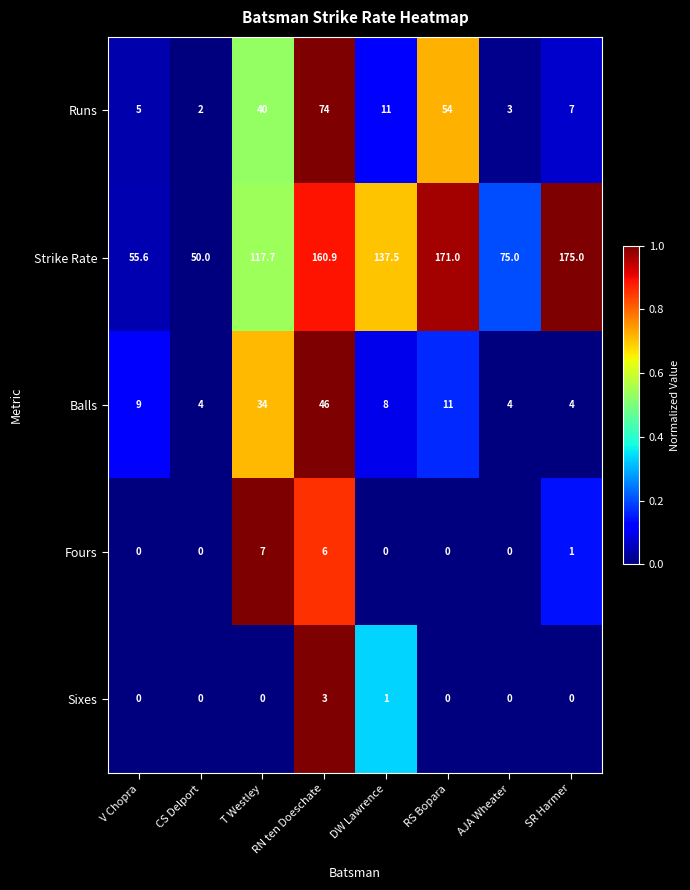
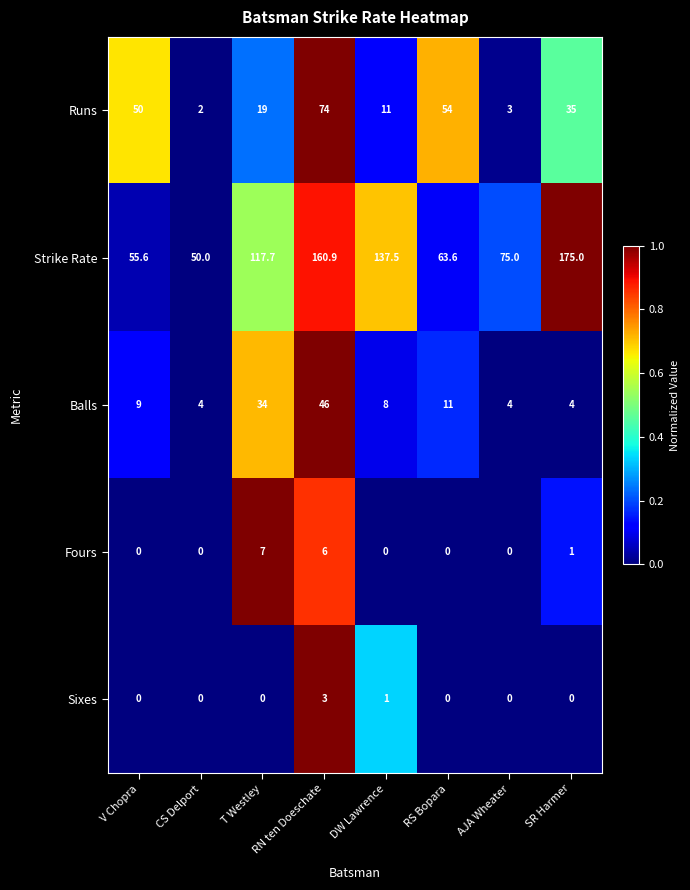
Runs, V Chopra: 5 -> 50
Runs, T Westley: 40 -> 19
Runs, SR Harmer: 7 -> 35
Strike Rate, RS Bopara: 171.0 -> 63.6
